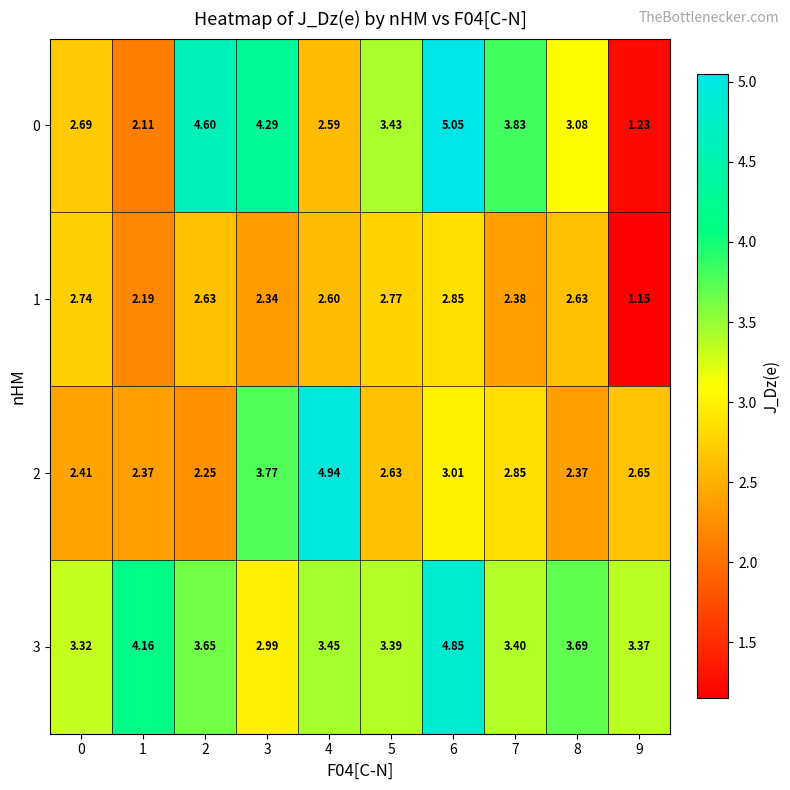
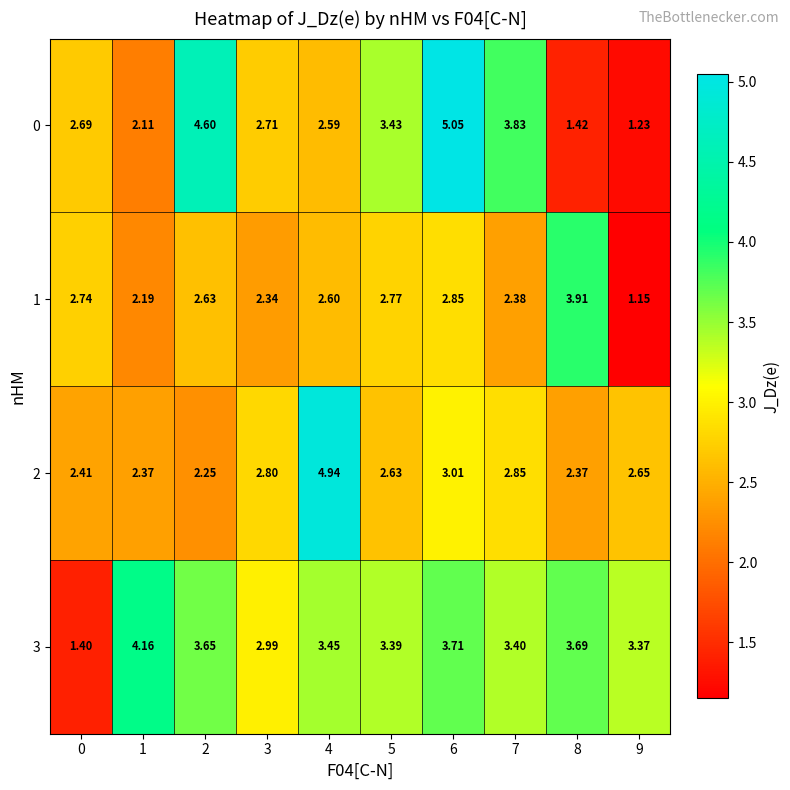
0, 3: 4.29 -> 2.71
0, 8: 3.08 -> 1.42
1, 8: 2.63 -> 3.91
2, 3: 3.77 -> 2.80
3, 0: 3.32 -> 1.40
3, 6: 4.85 -> 3.71
